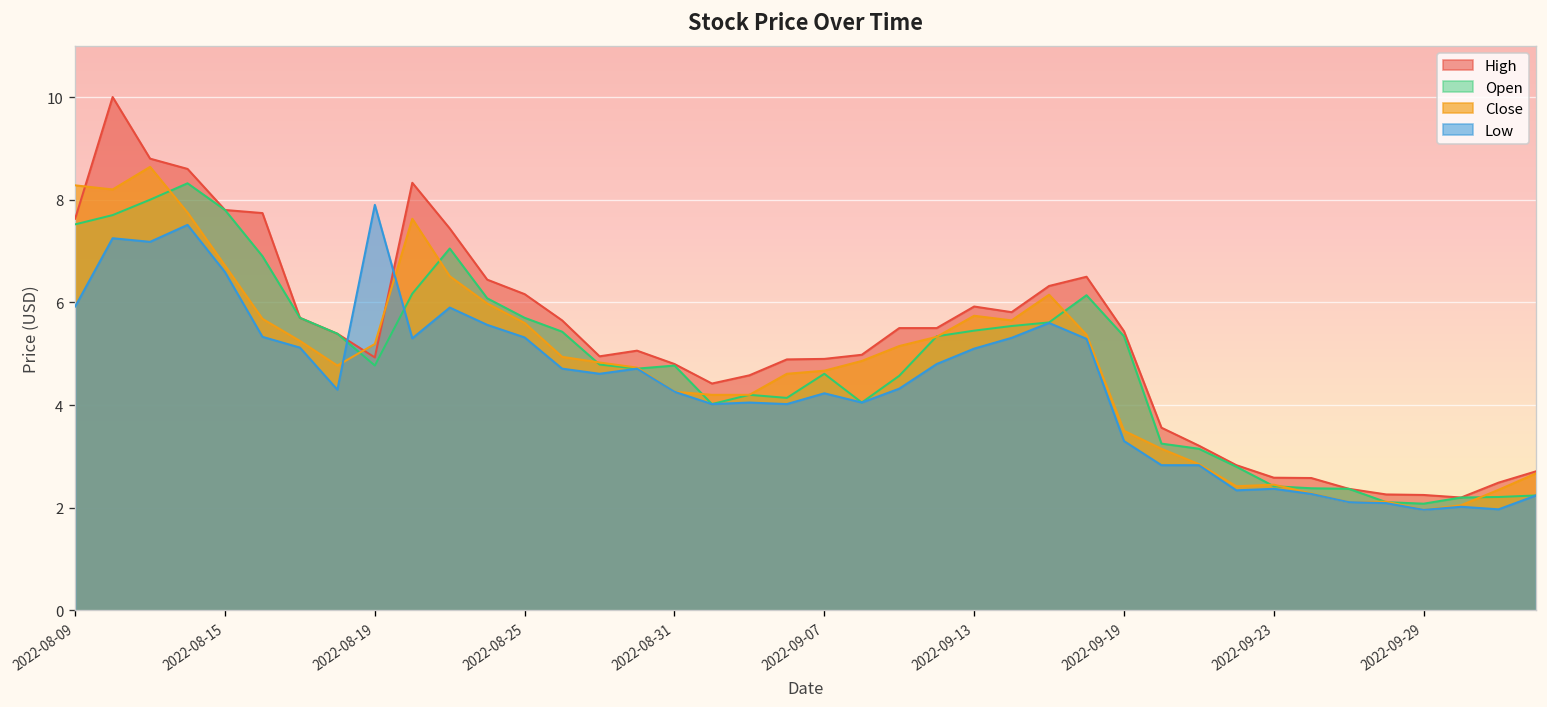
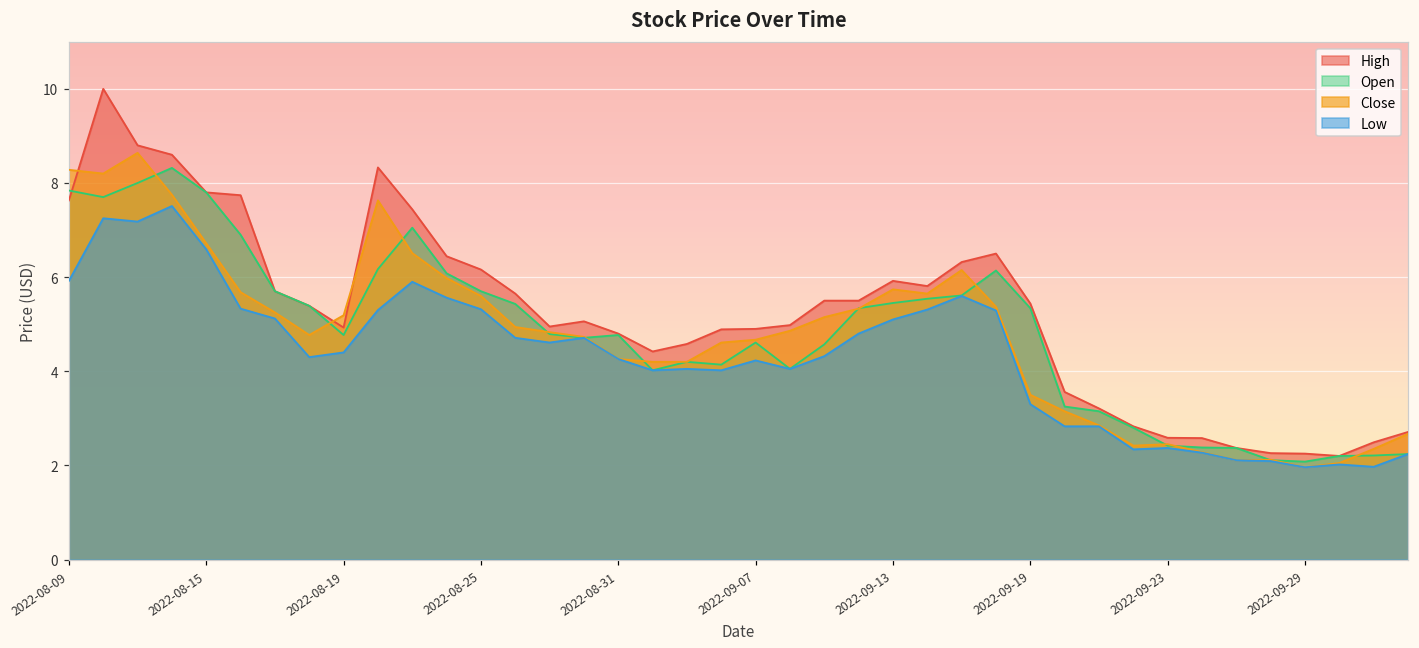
Open, 2022-08-09: 7.5 -> 7.8
Low, 2022-08-19: 7.9 -> 4.4
